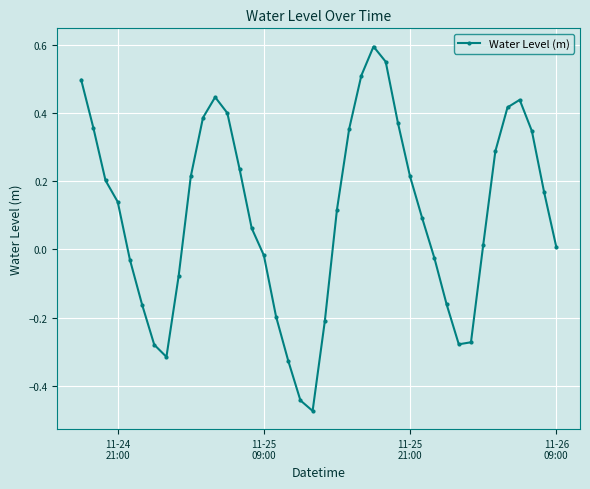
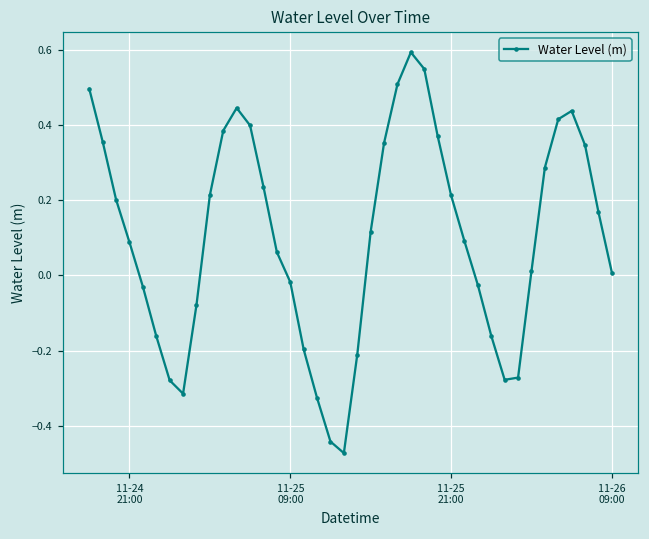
11-24 21:00: 0.14 -> 0.09
